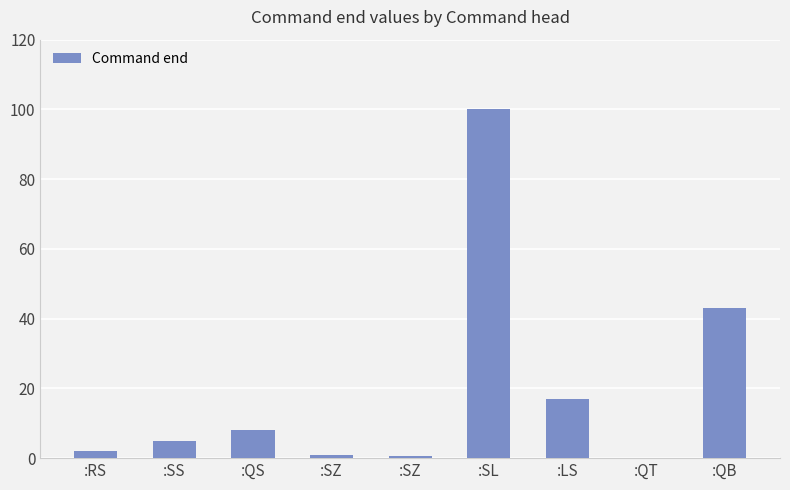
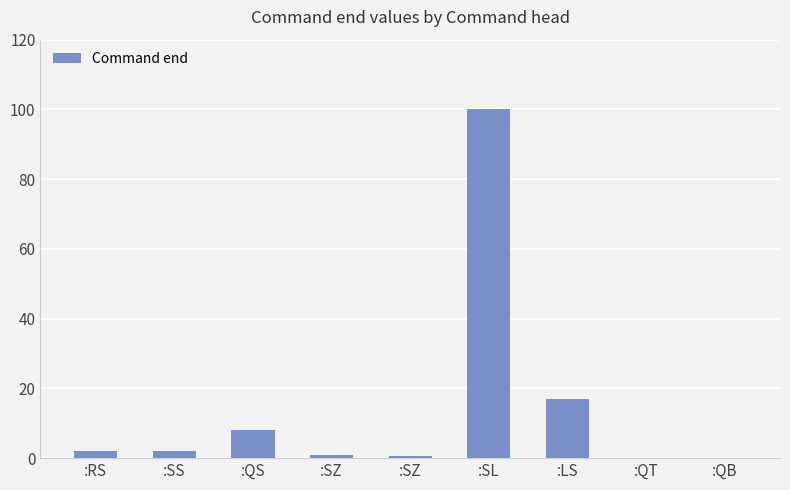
:SS: 5 -> 2
:QB: 43 -> 0
